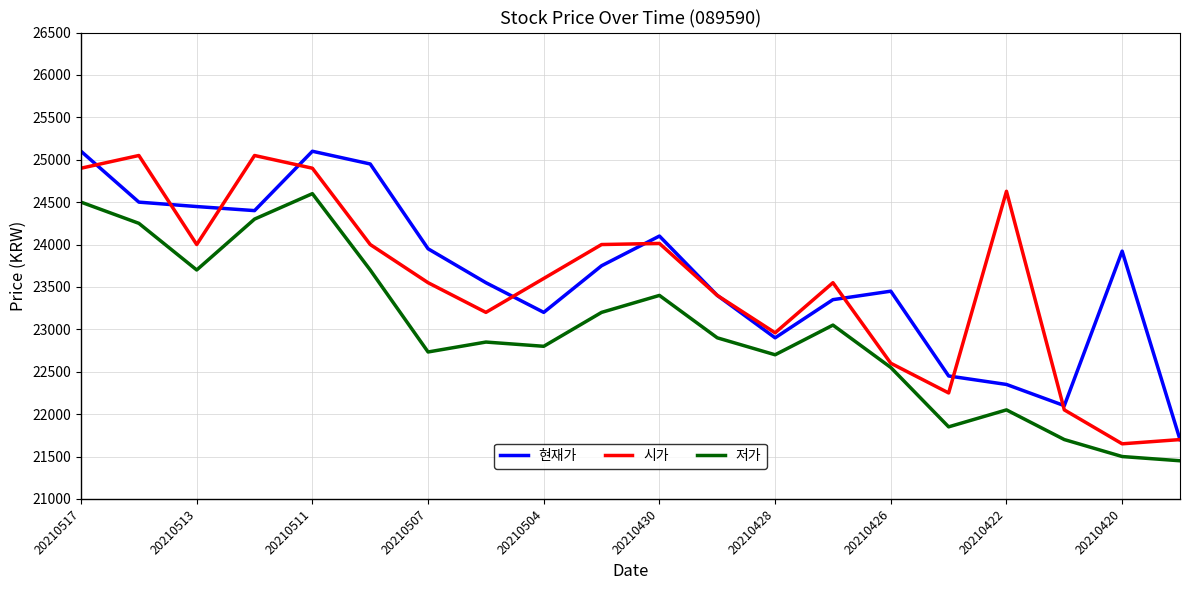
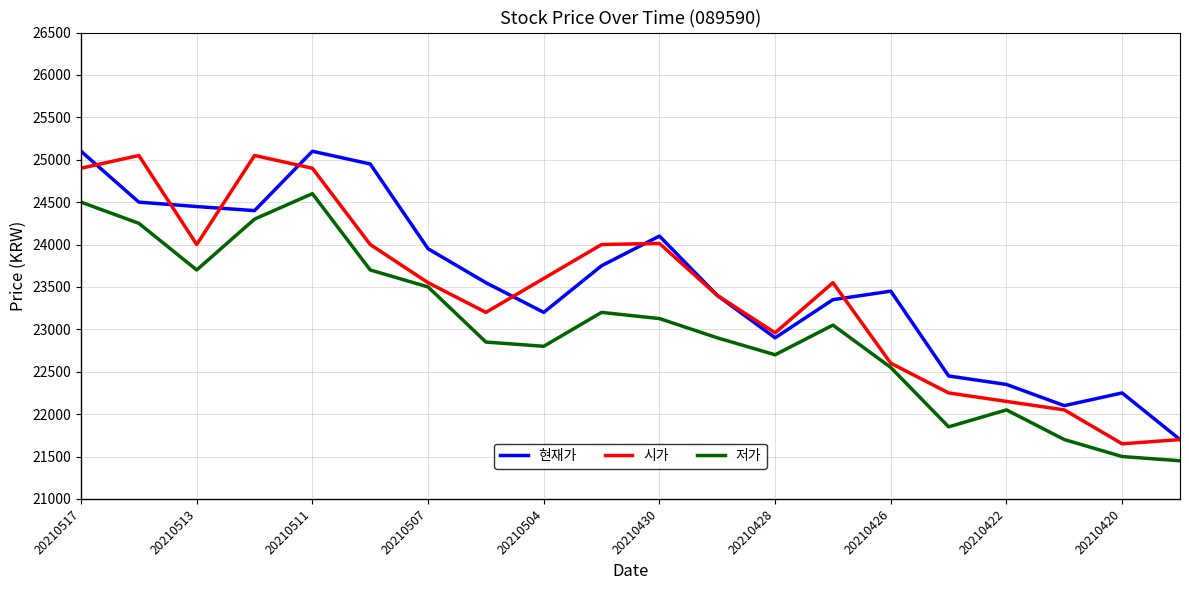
저가, 20210507: 22700 -> 23500
저가, 20210430: 23400 -> 23100
시가, 20210422: 24600 -> 22200
현재가, 20210420: 23900 -> 22300
